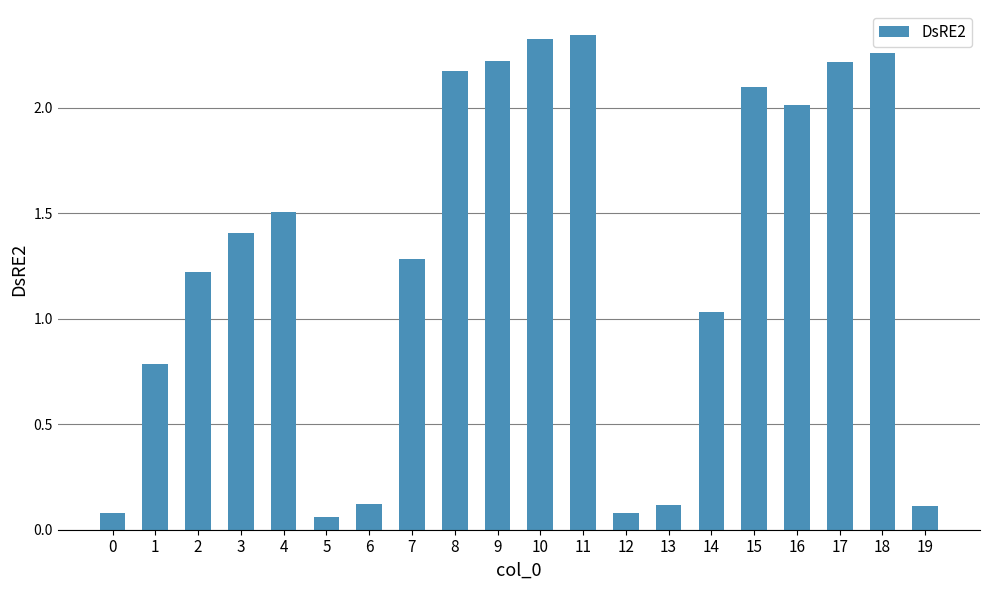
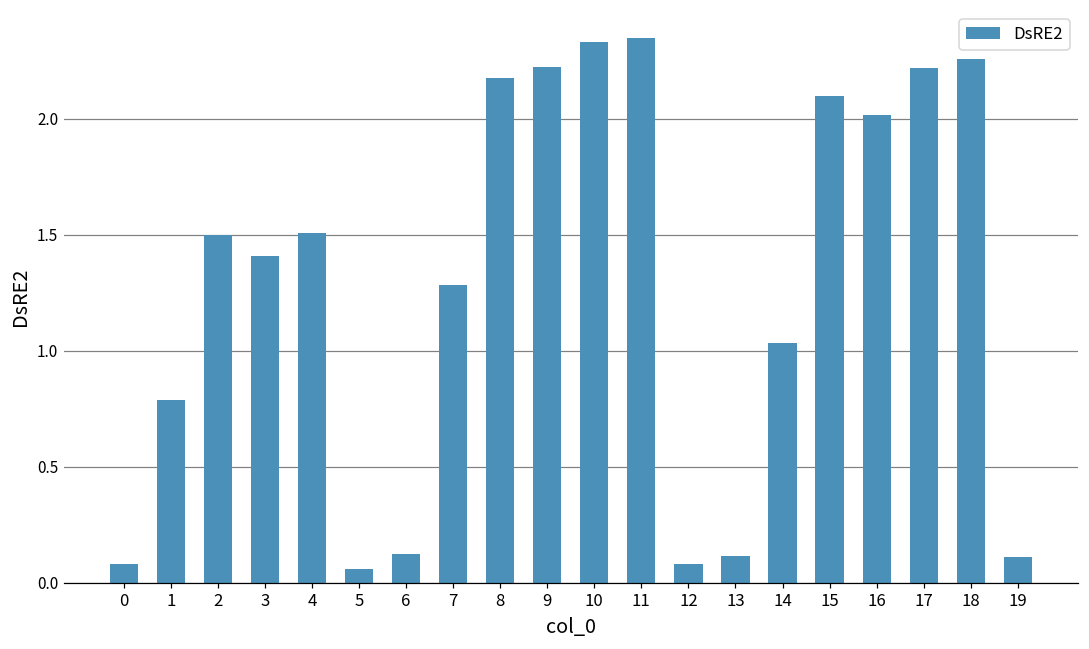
2: 1.22 -> 1.50
